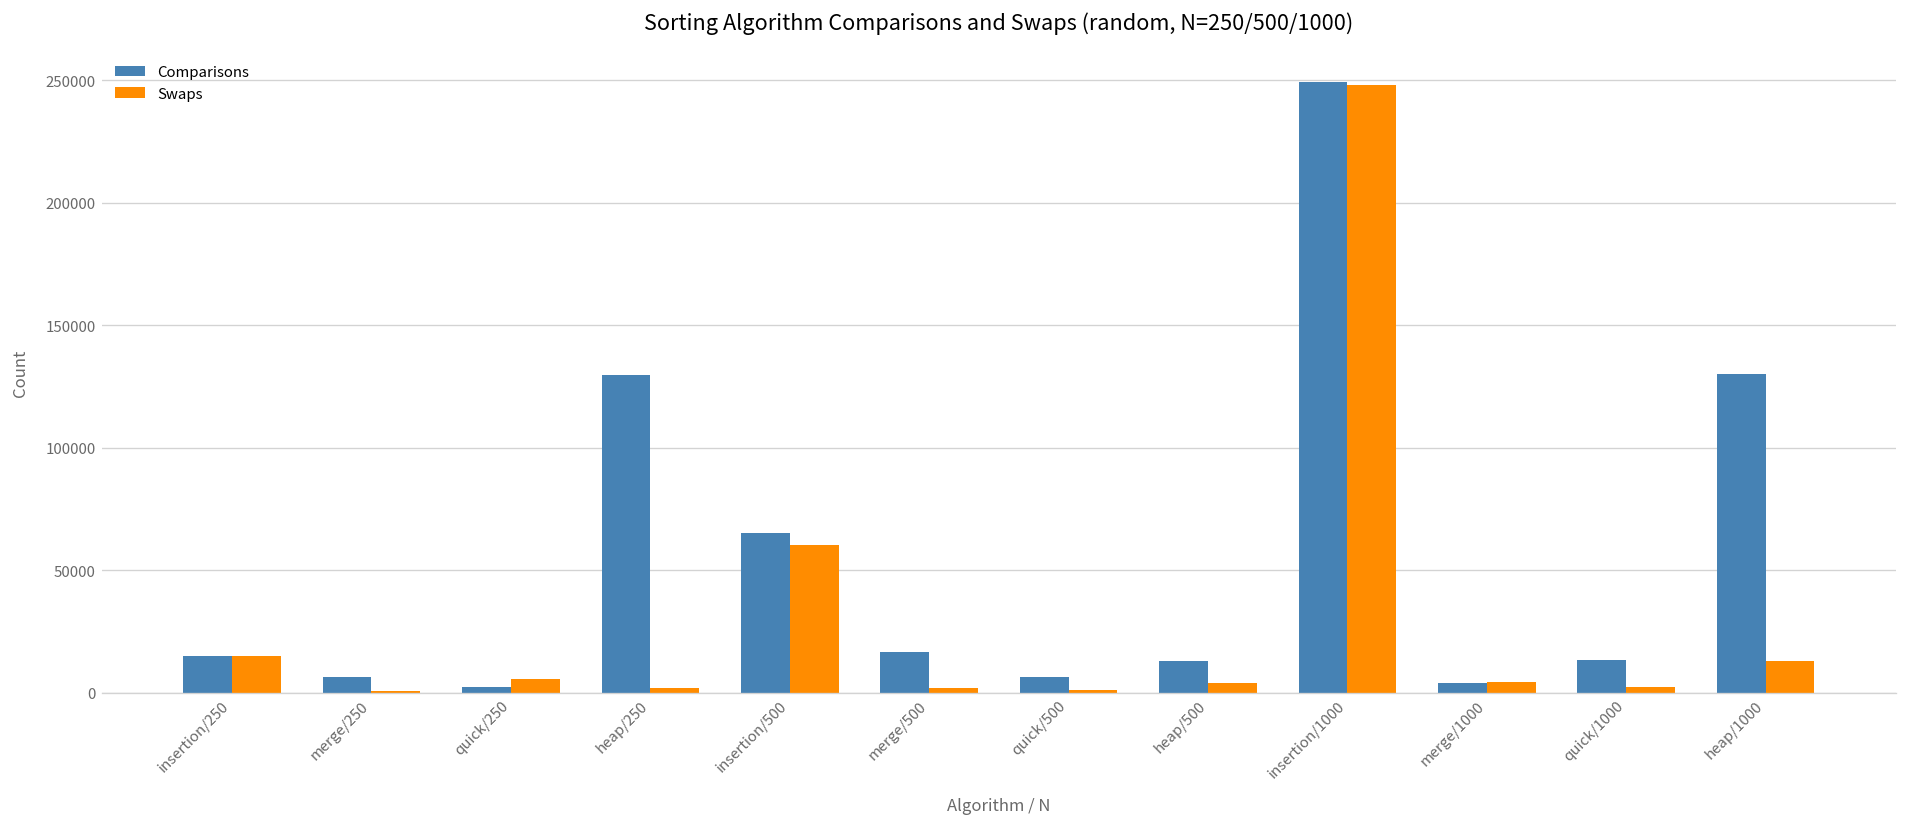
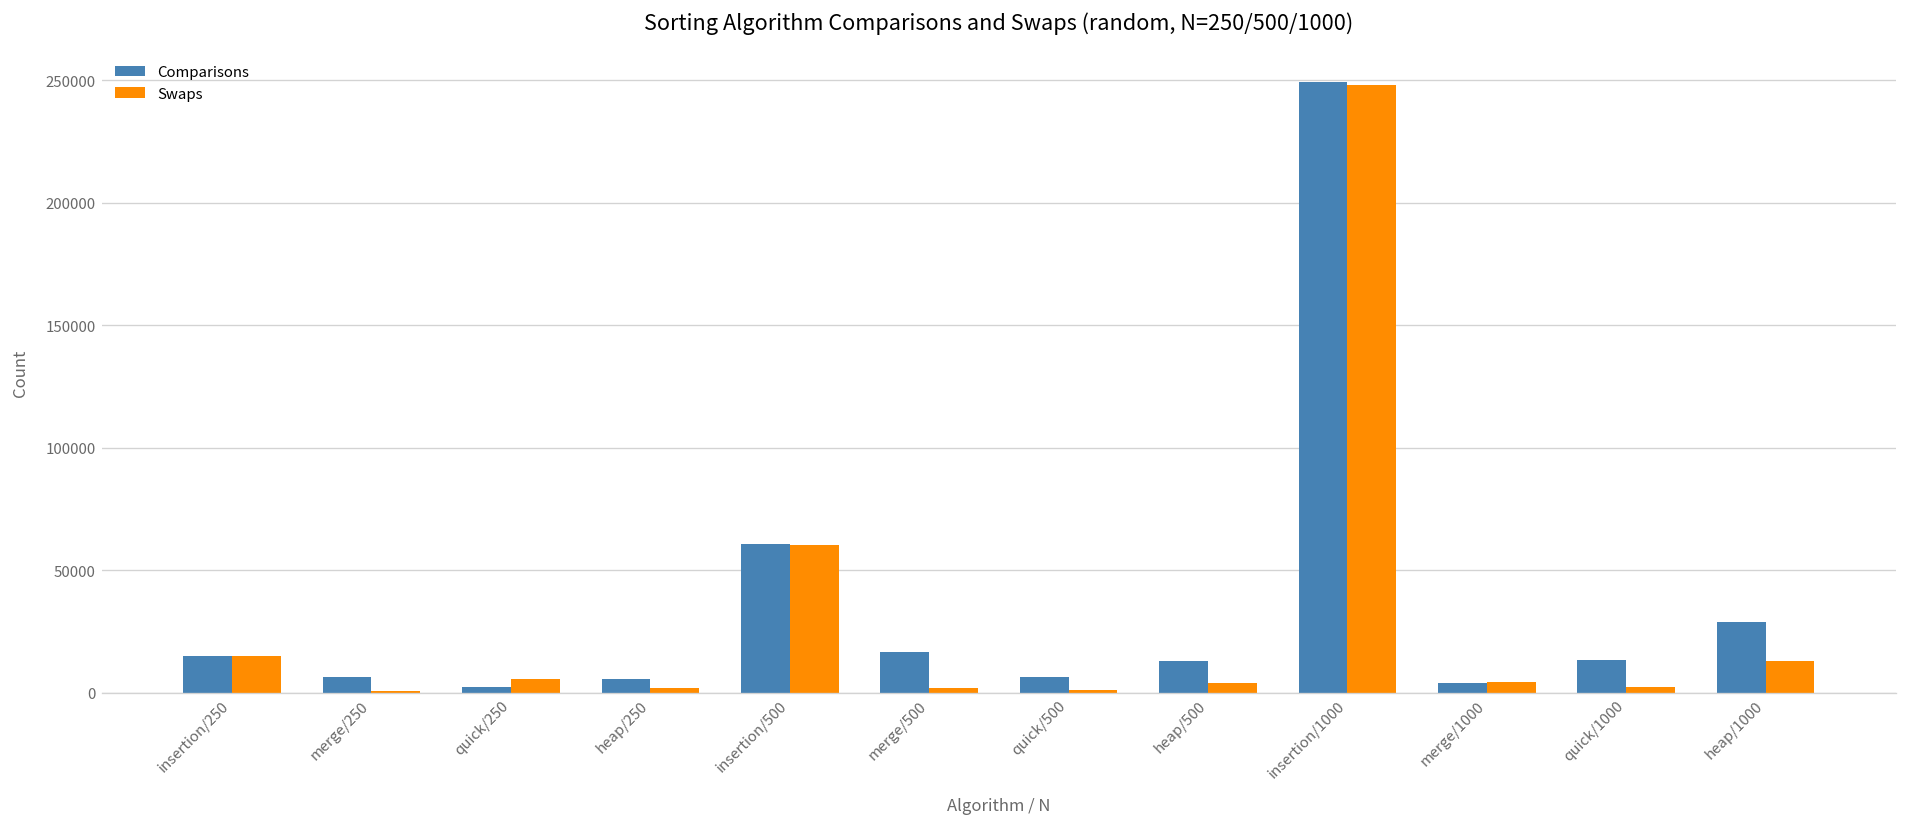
Comparisons, heap/250: 129000 -> 6000
Comparisons, insertion/500: 65000 -> 61000
Comparisons, heap/1000: 130000 -> 29000
